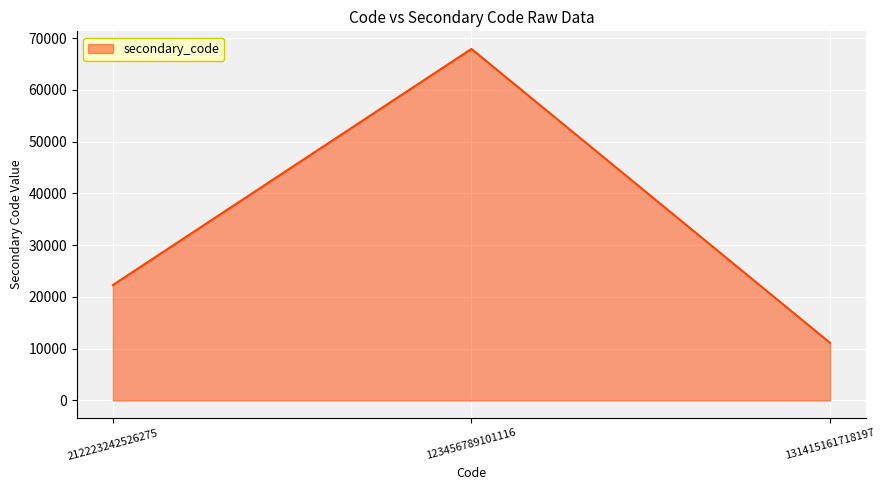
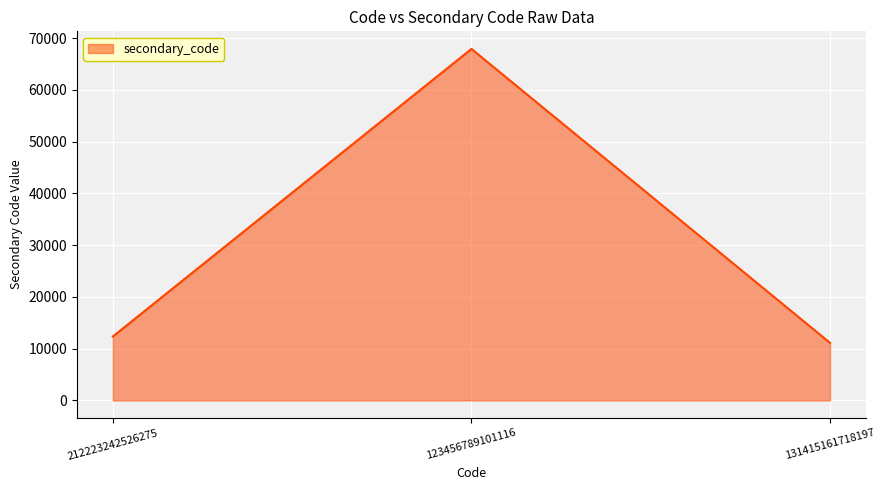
212223242526275: 22000 -> 12000
